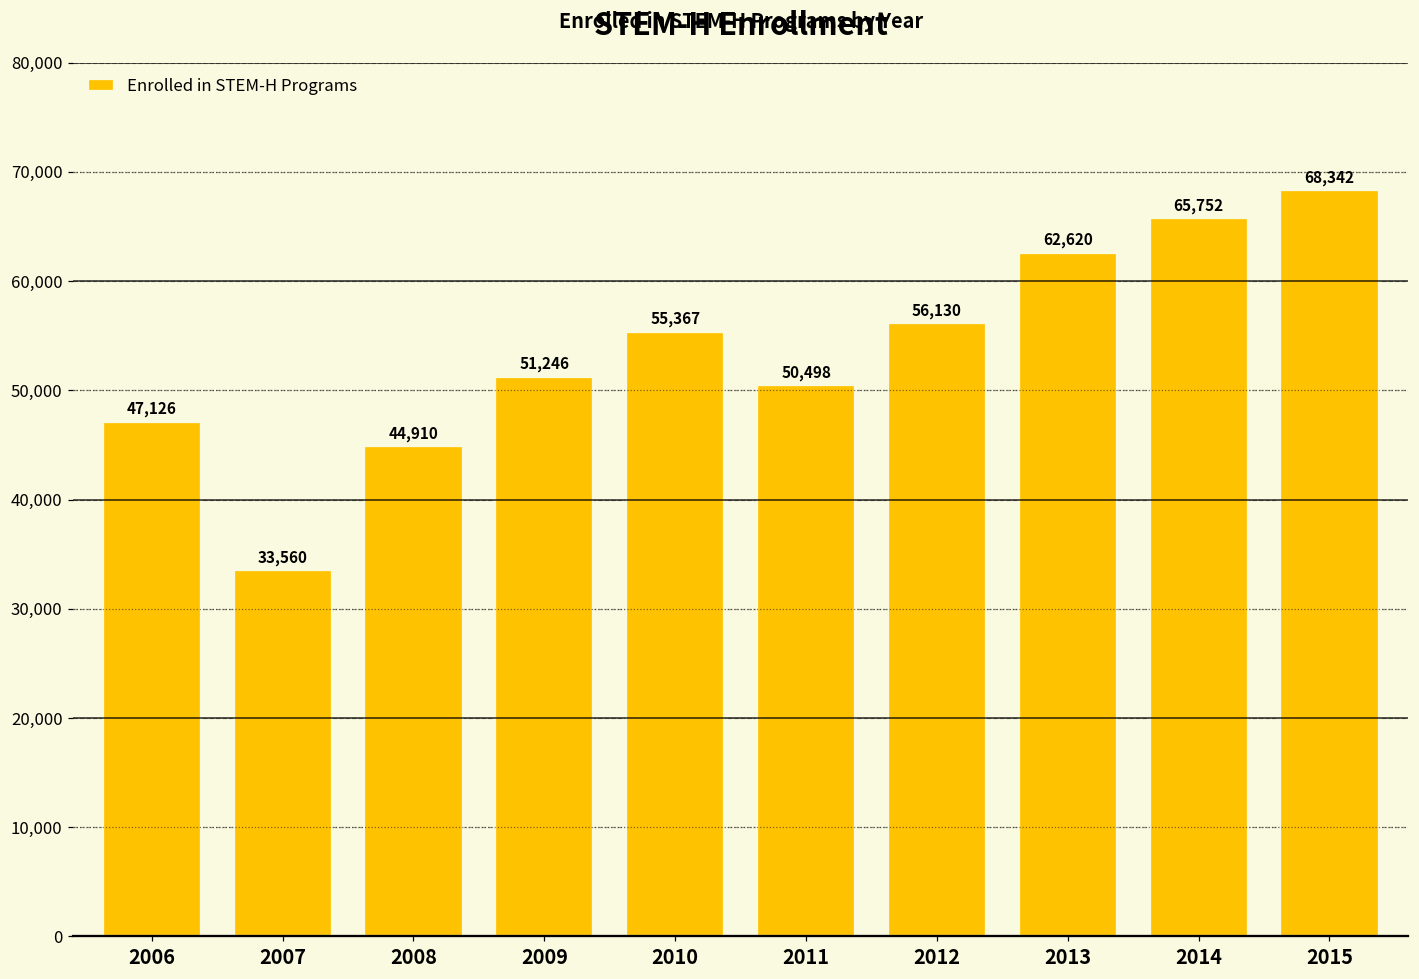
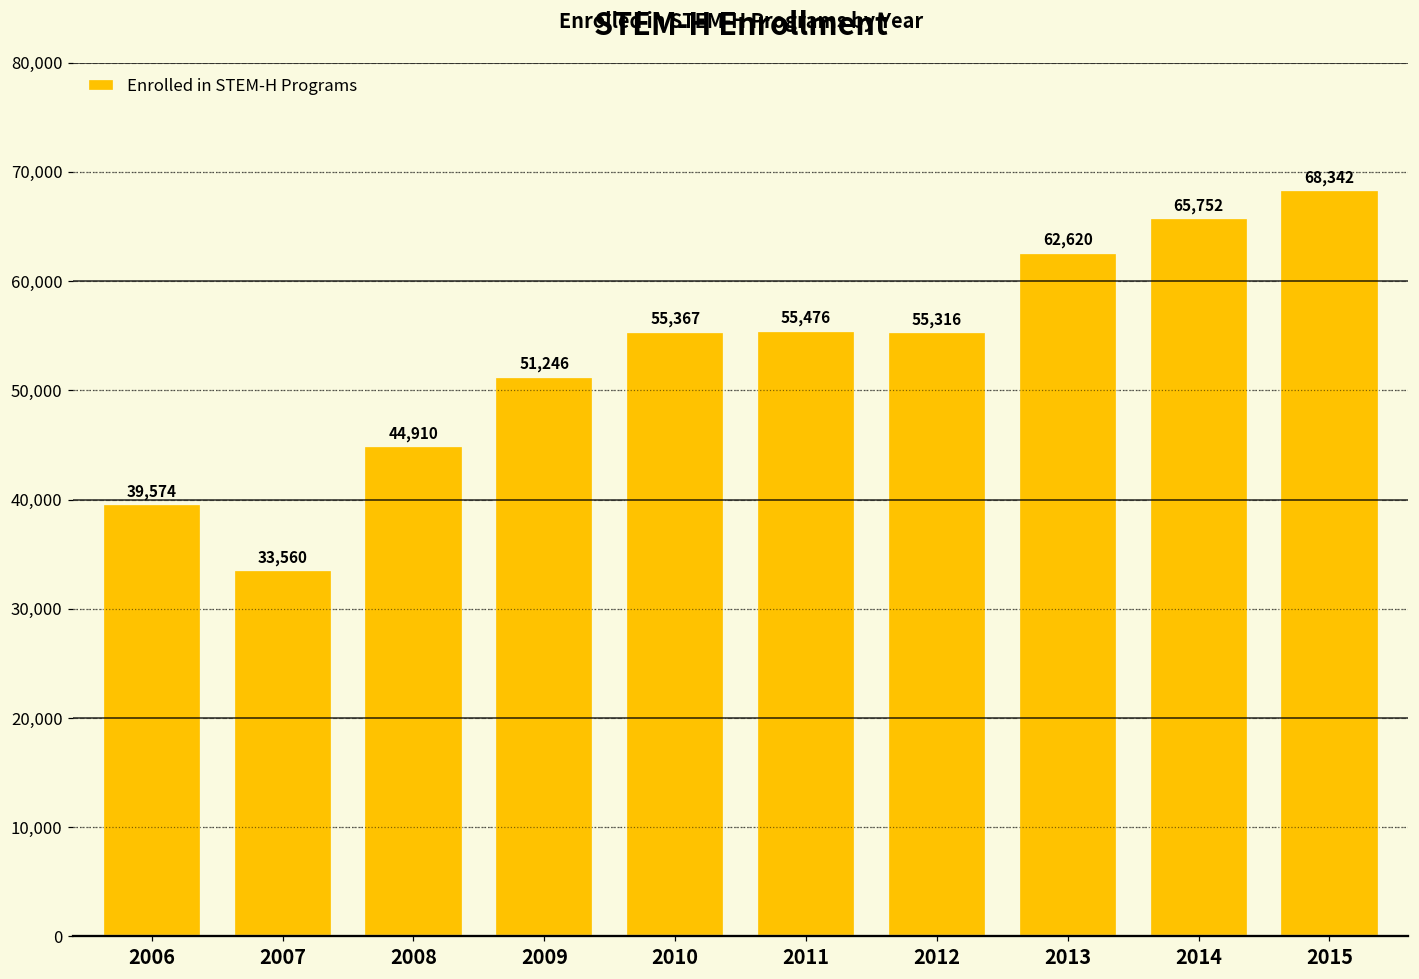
2006: 47,126 -> 39,574
2011: 50,498 -> 55,476
2012: 56,130 -> 55,316
